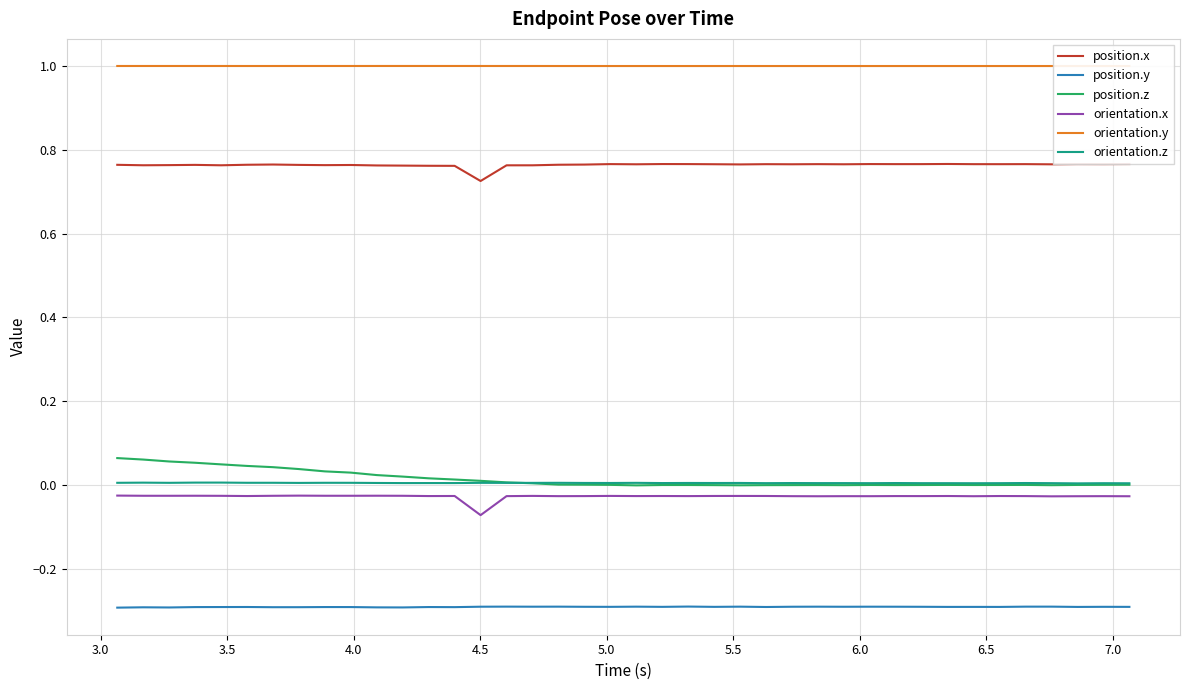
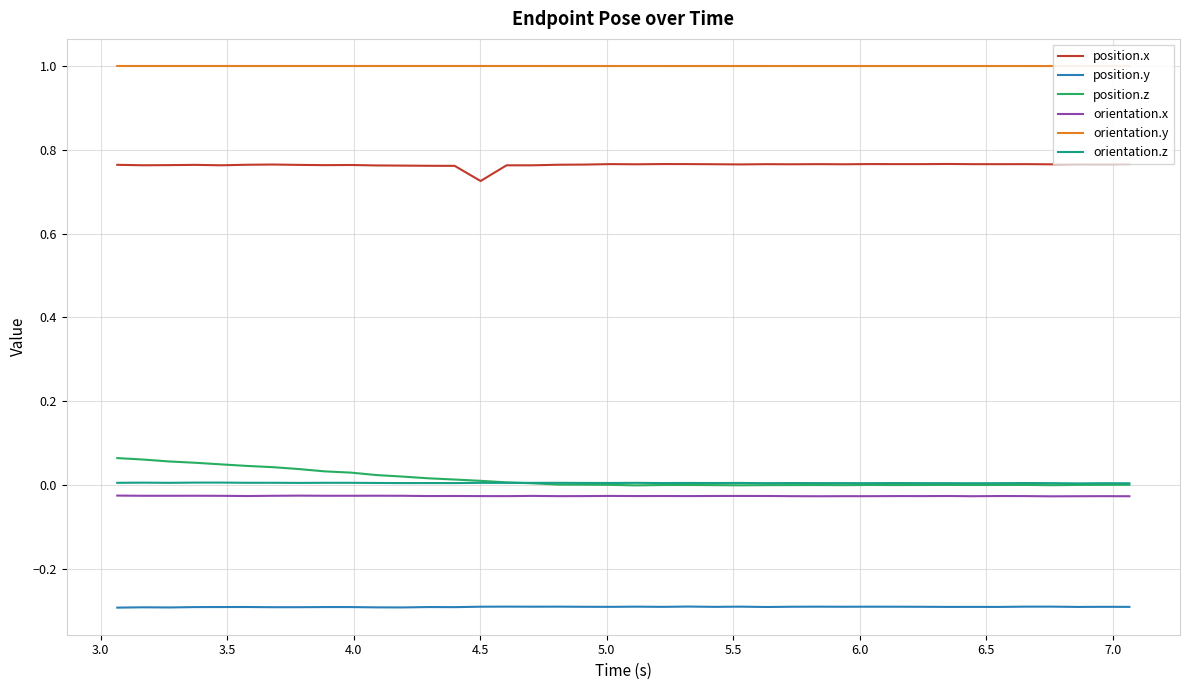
orientation.x, 4.5: -0.07 -> -0.03
